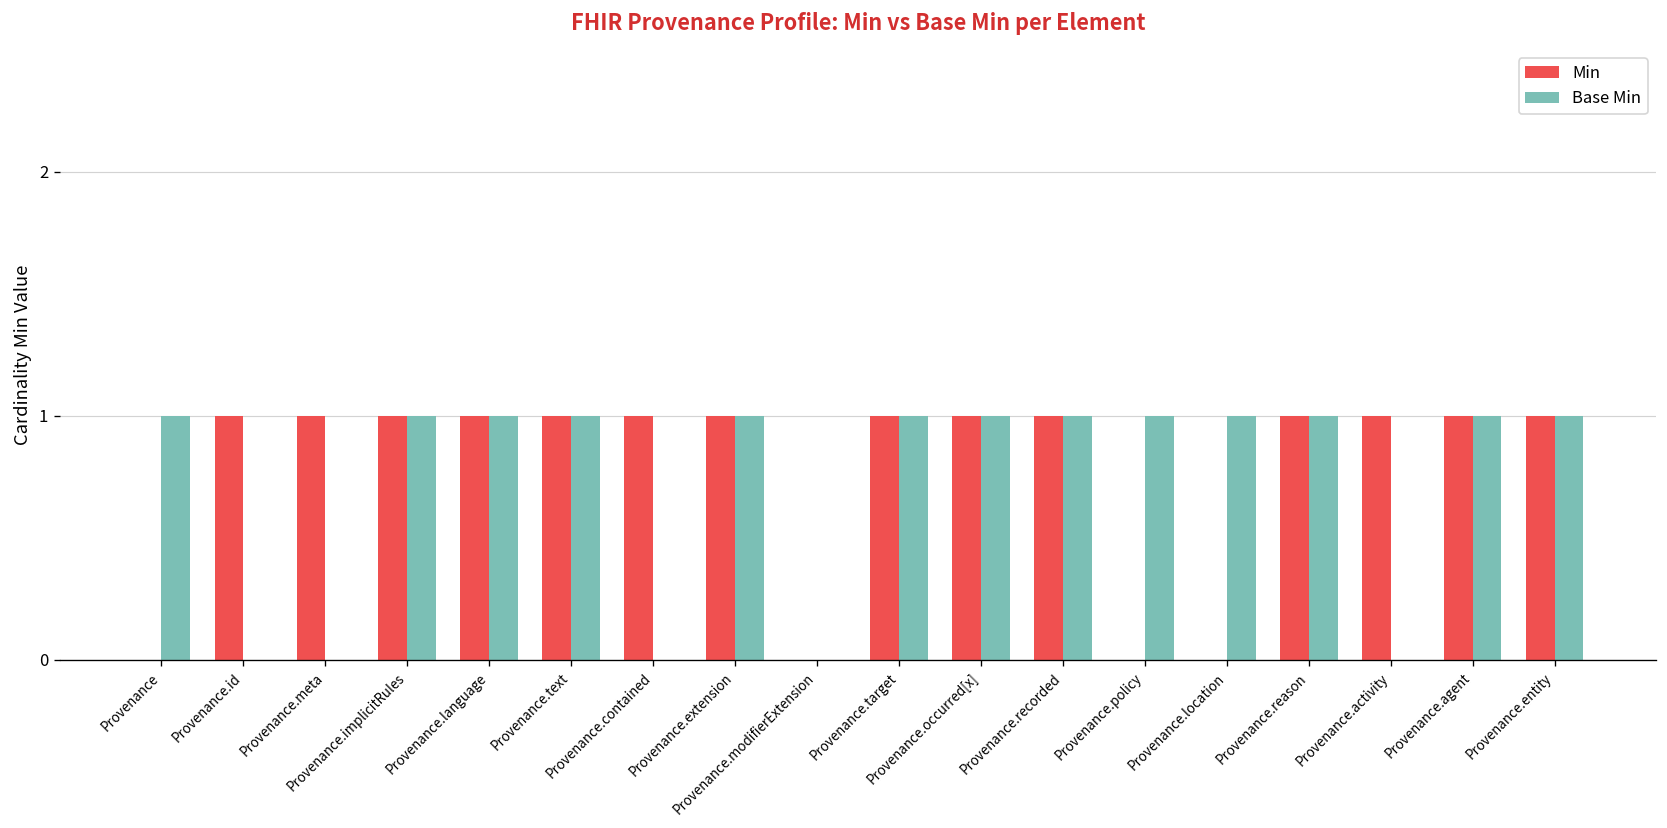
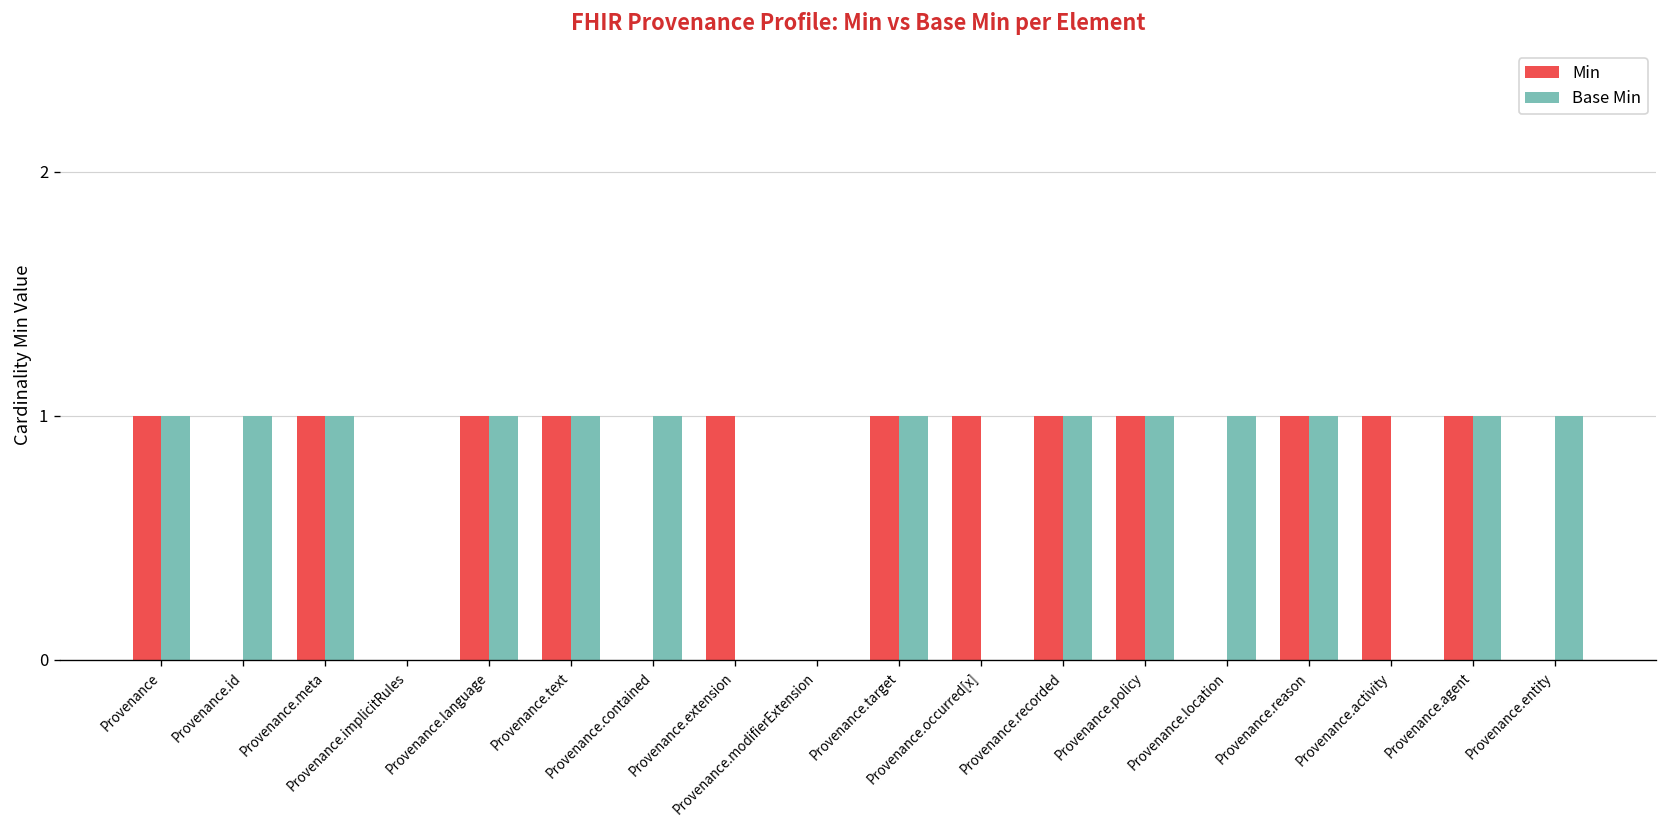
Min, Provenance: 0 -> 1
Min, Provenance.id: 1 -> 0
Base Min, Provenance.id: 0 -> 1
Base Min, Provenance.meta: 0 -> 1
Min, Provenance.implicitRules: 1 -> 0
Base Min, Provenance.implicitRules: 1 -> 0
Min, Provenance.contained: 1 -> 0
Base Min, Provenance.contained: 0 -> 1
Base Min, Provenance.extension: 1 -> 0
Base Min, Provenance.occurred[x]: 1 -> 0
Min, Provenance.policy: 0 -> 1
Min, Provenance.entity: 1 -> 0
